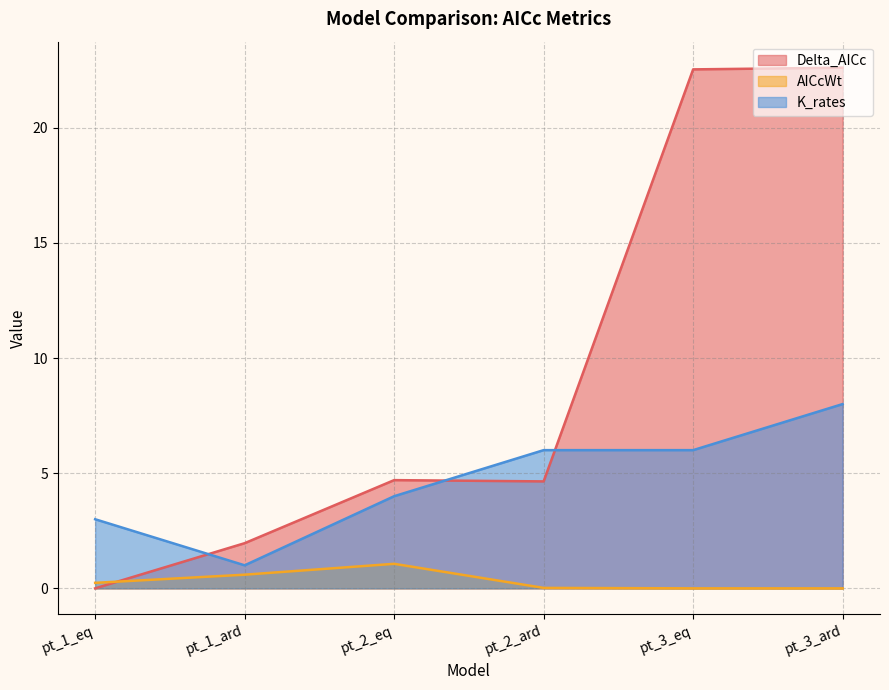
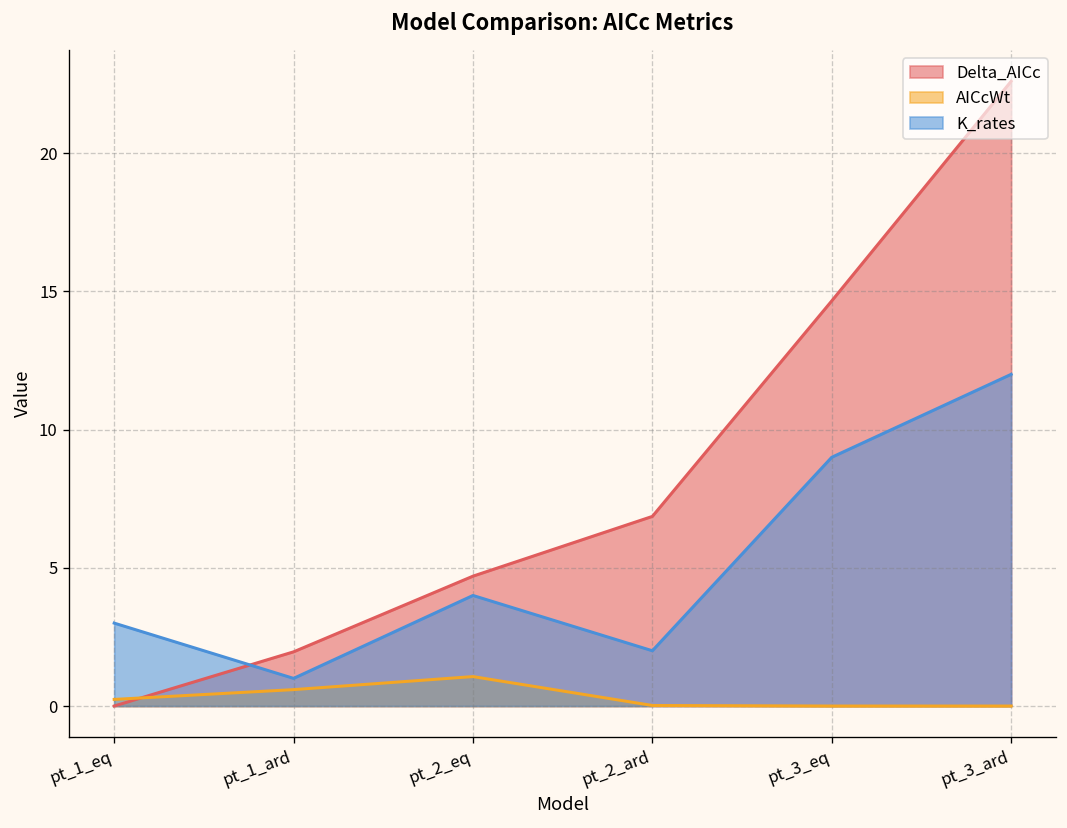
Delta_AICc, pt_2_ard: 4.6 -> 6.9
K_rates, pt_2_ard: 6 -> 2
Delta_AICc, pt_3_eq: 22.5 -> 14.7
K_rates, pt_3_eq: 6 -> 9
K_rates, pt_3_ard: 8 -> 12
